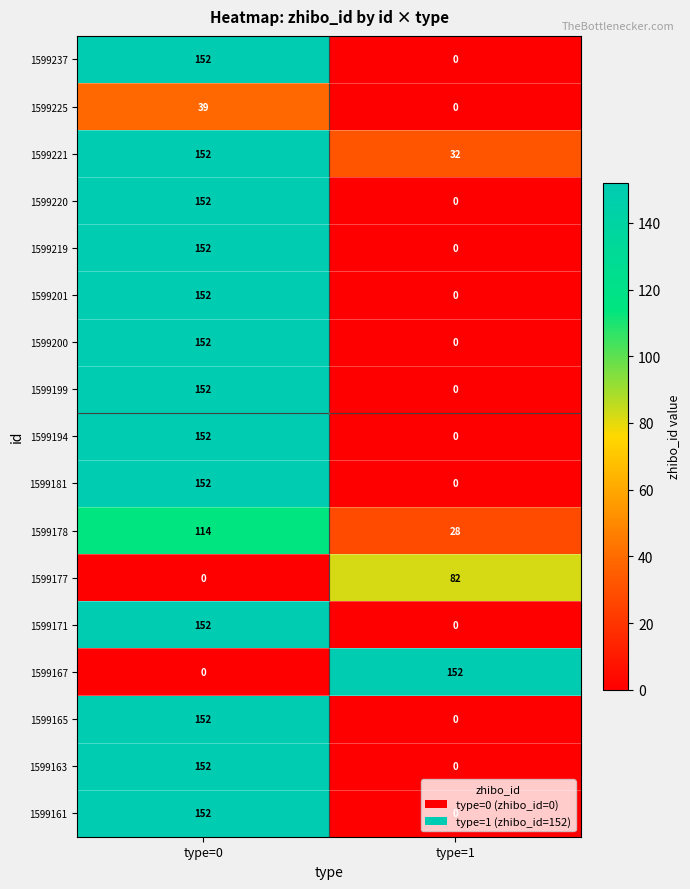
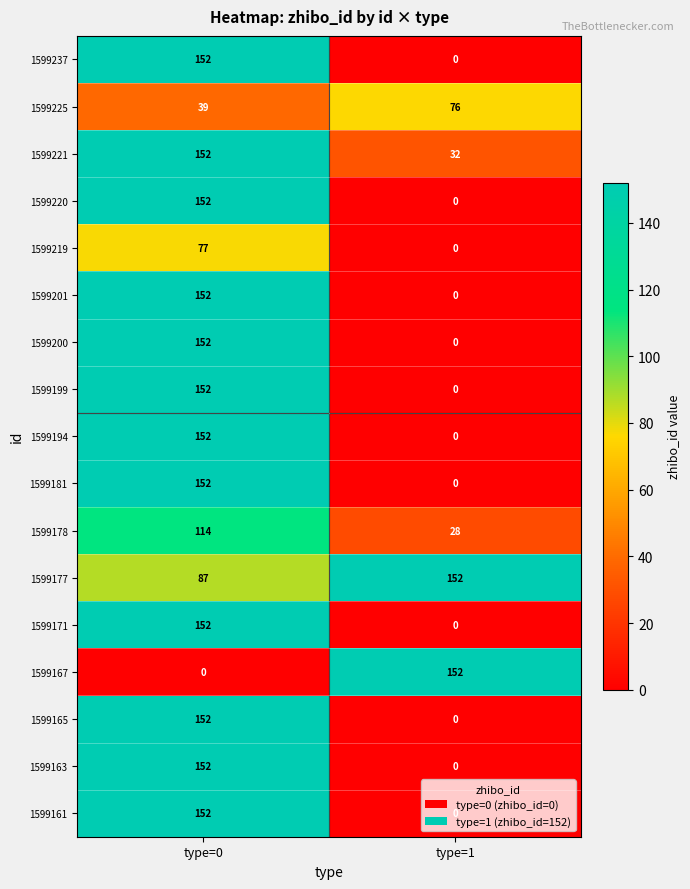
1599225, type=1: 0 -> 76
1599219, type=0: 152 -> 77
1599177, type=0: 0 -> 87
1599177, type=1: 82 -> 152
